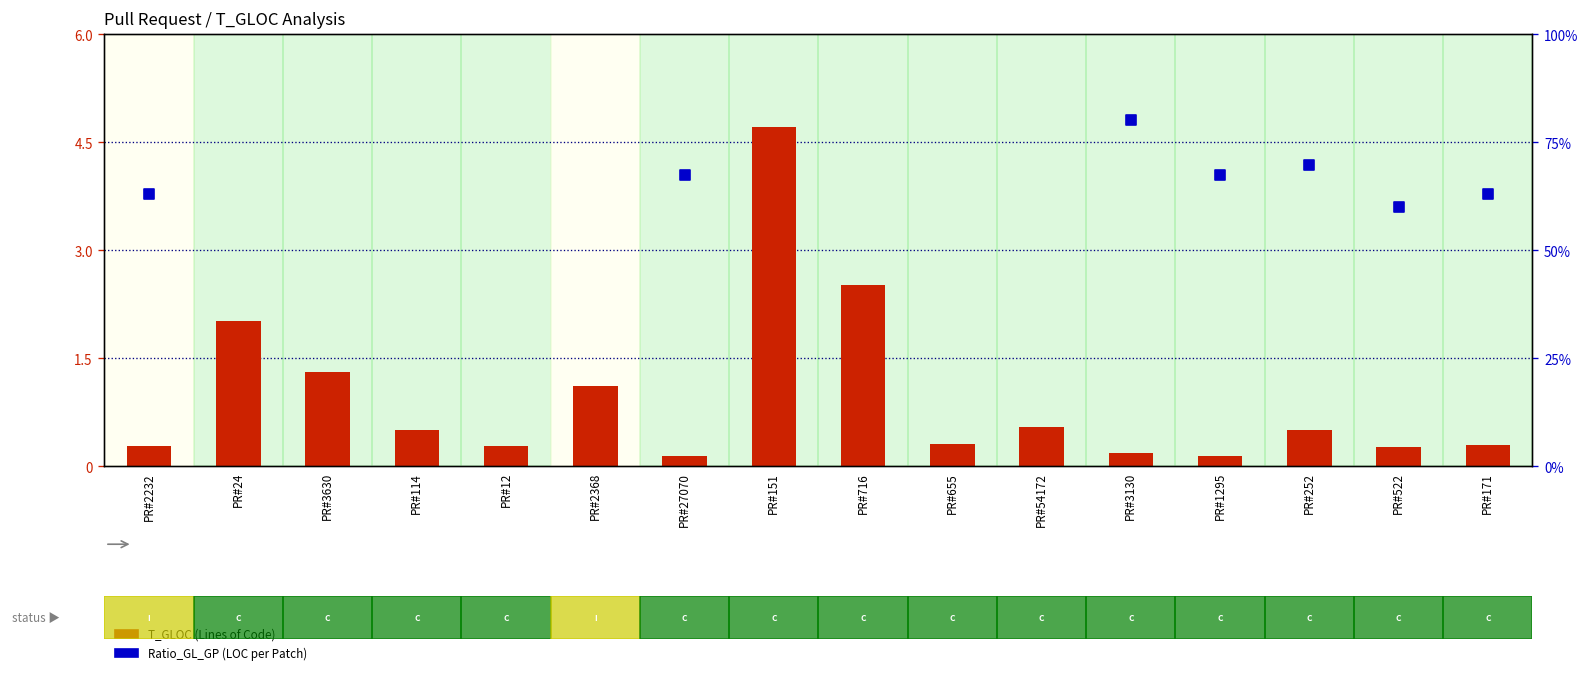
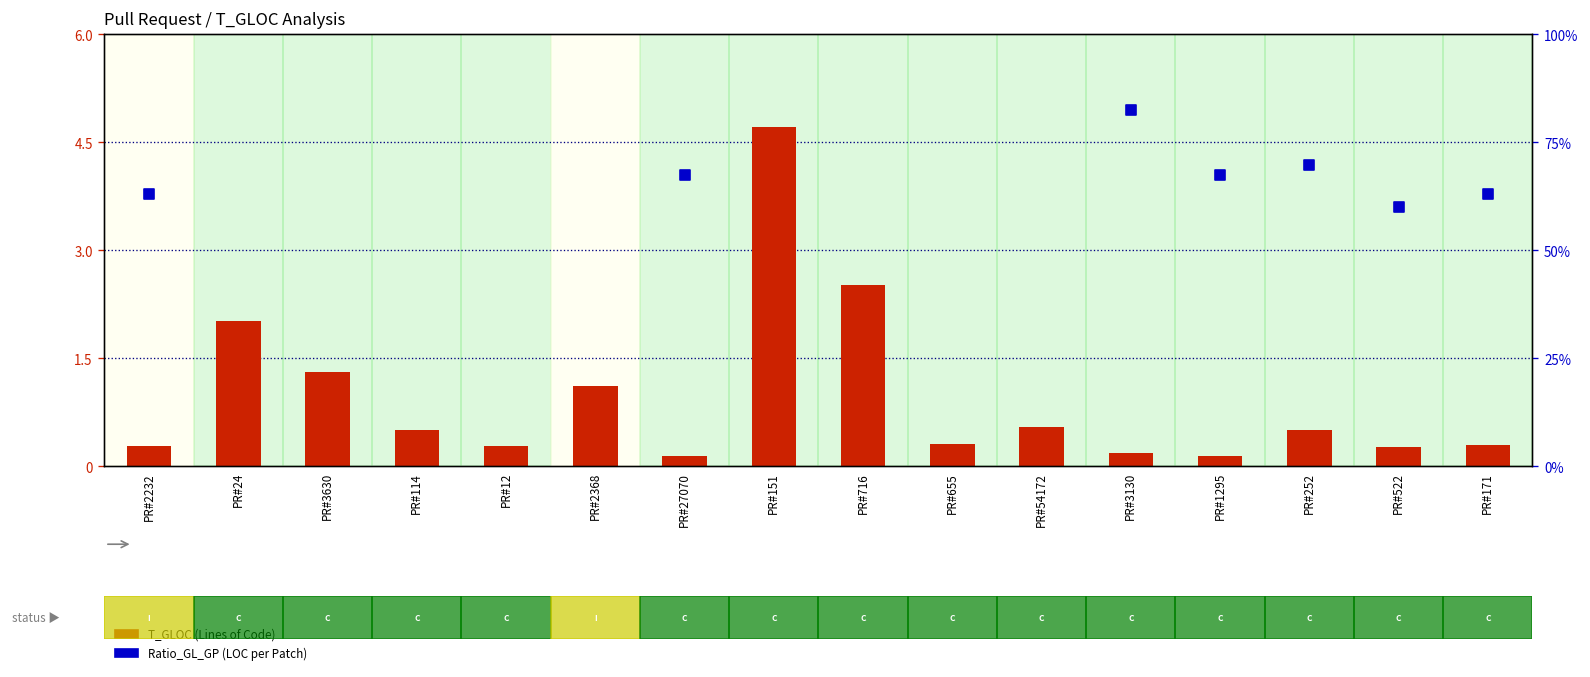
Ratio_GL_GP (LOC per Patch), PR#3130: 80% -> 83%
